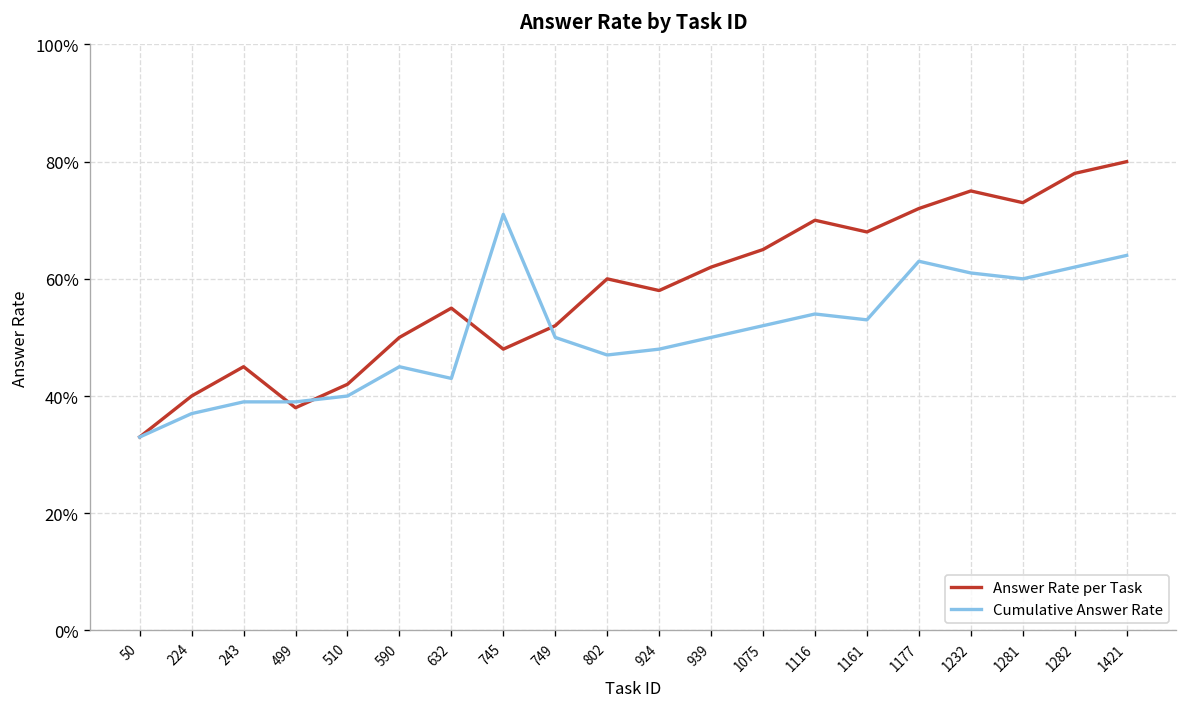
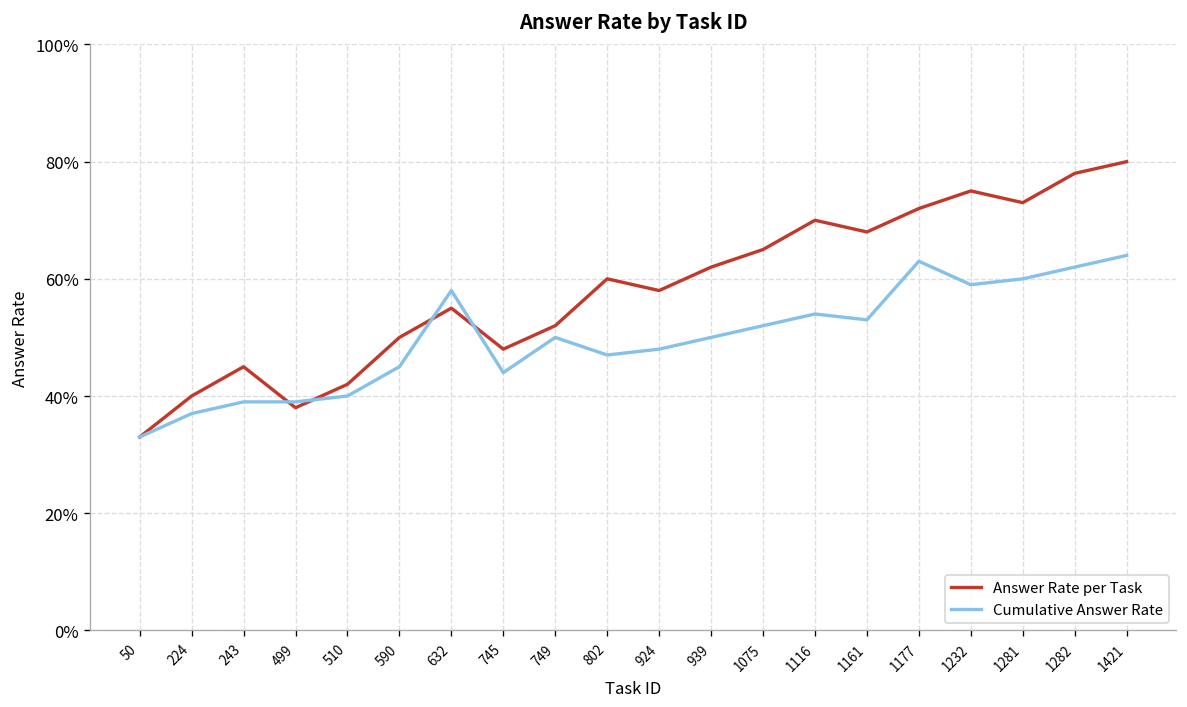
Cumulative Answer Rate, 632: 43% -> 58%
Cumulative Answer Rate, 745: 71% -> 44%
Cumulative Answer Rate, 1232: 61% -> 59%
